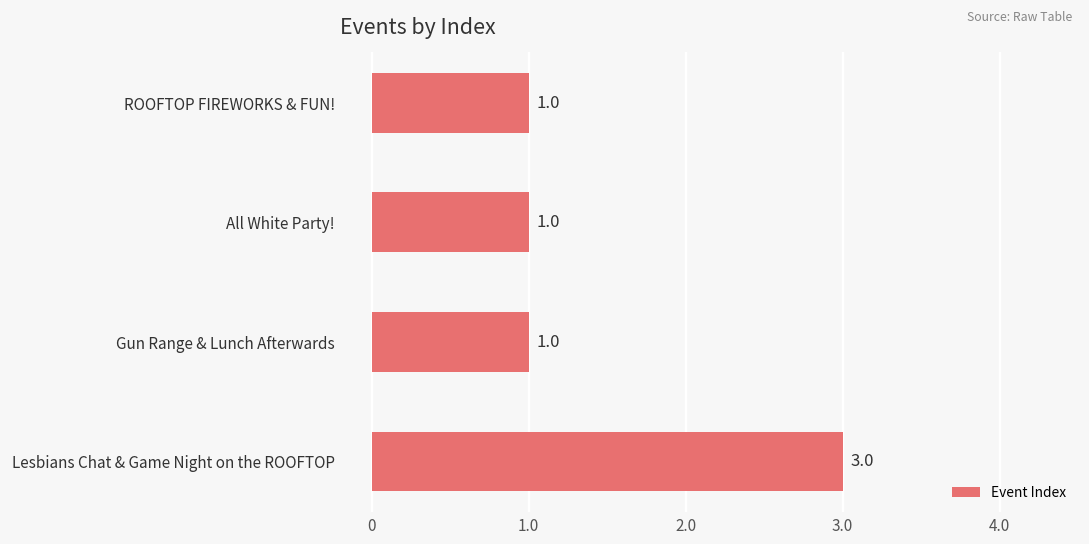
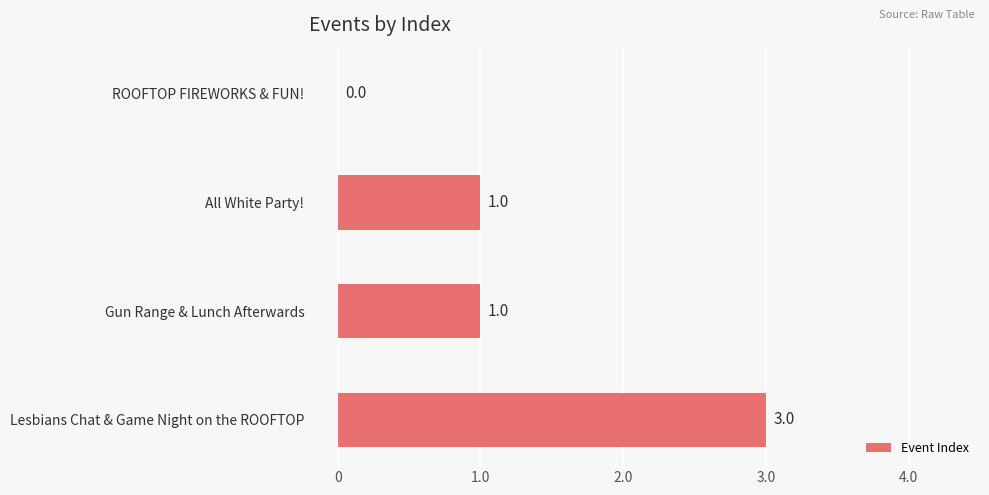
ROOFTOP FIREWORKS & FUN!: 1.0 -> 0.0
